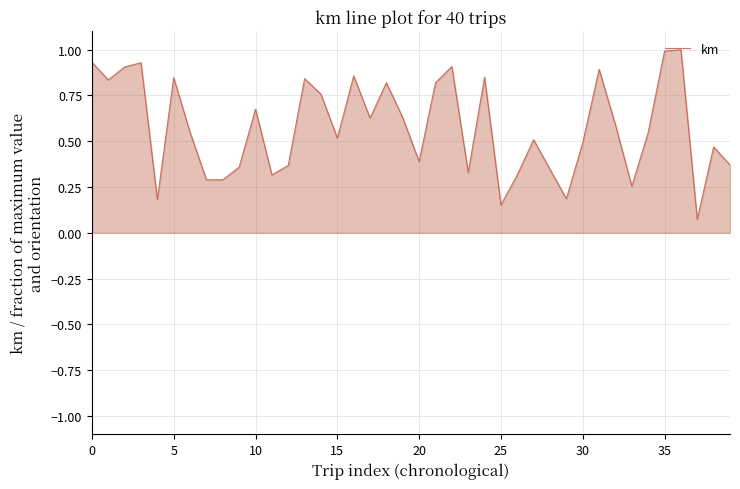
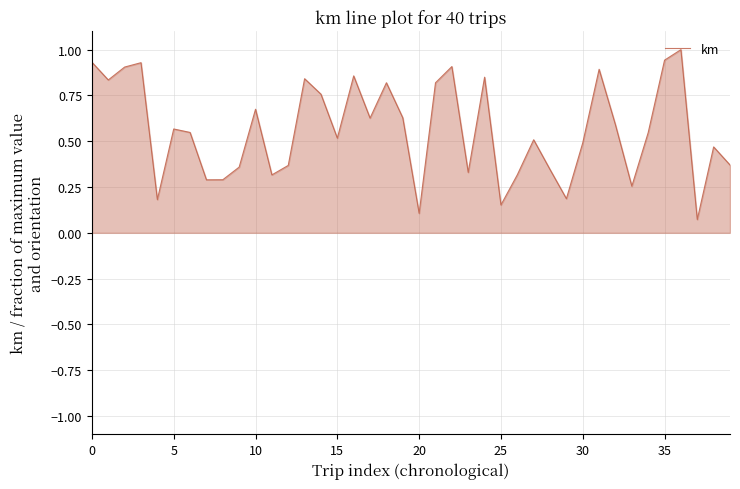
5: 0.85 -> 0.57
20: 0.39 -> 0.11
35: 0.99 -> 0.94
